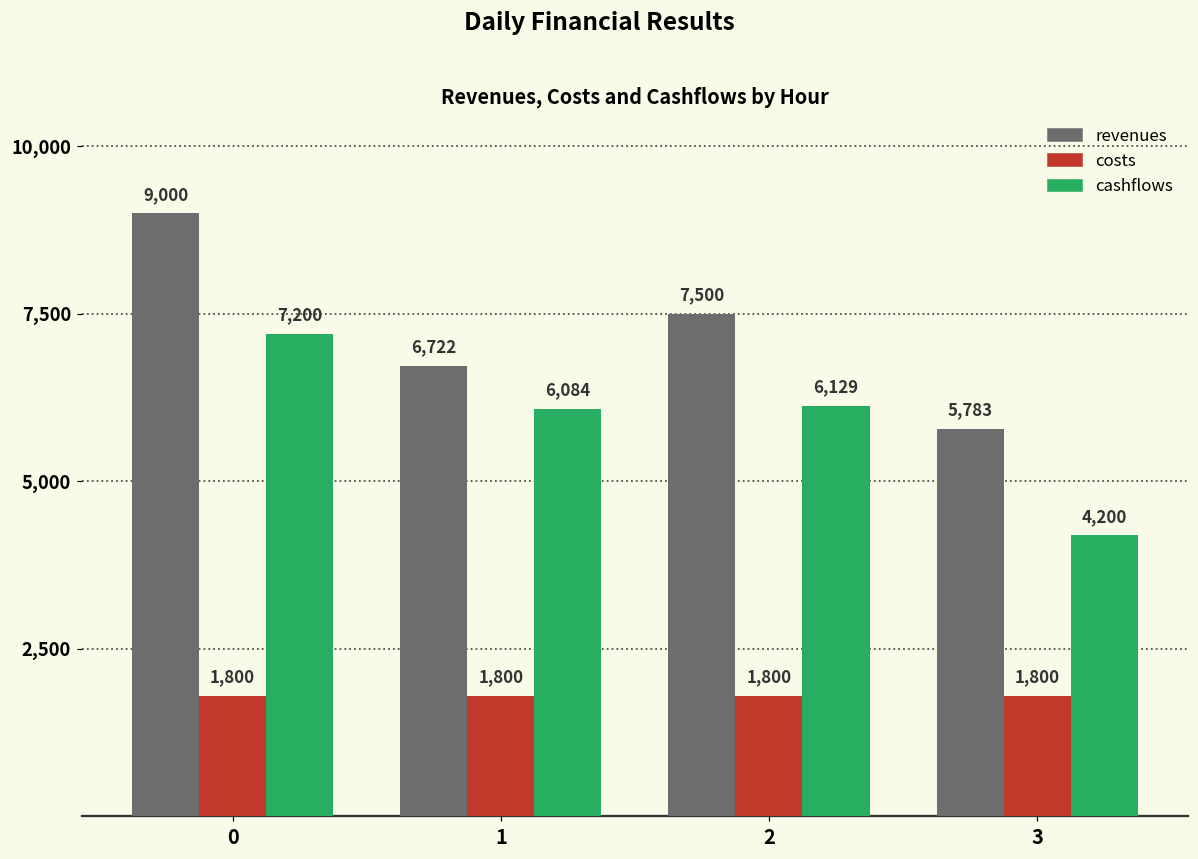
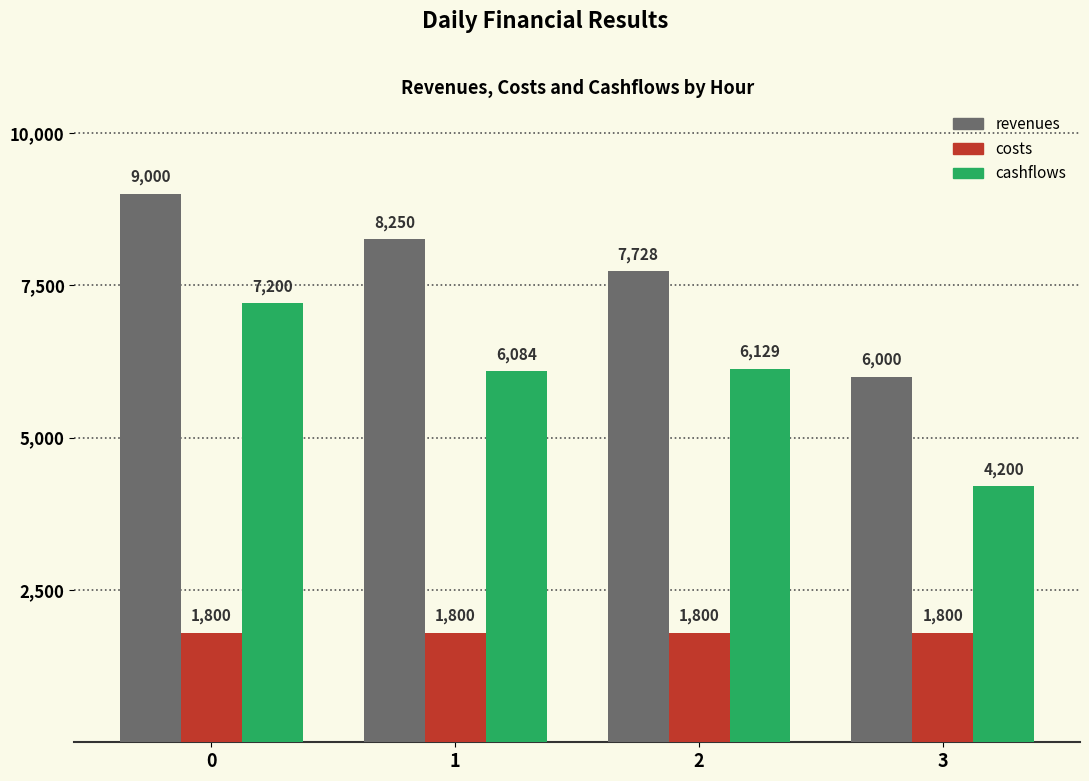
revenues, 1: 6,722 -> 8,250
revenues, 2: 7,500 -> 7,728
revenues, 3: 5,783 -> 6,000
